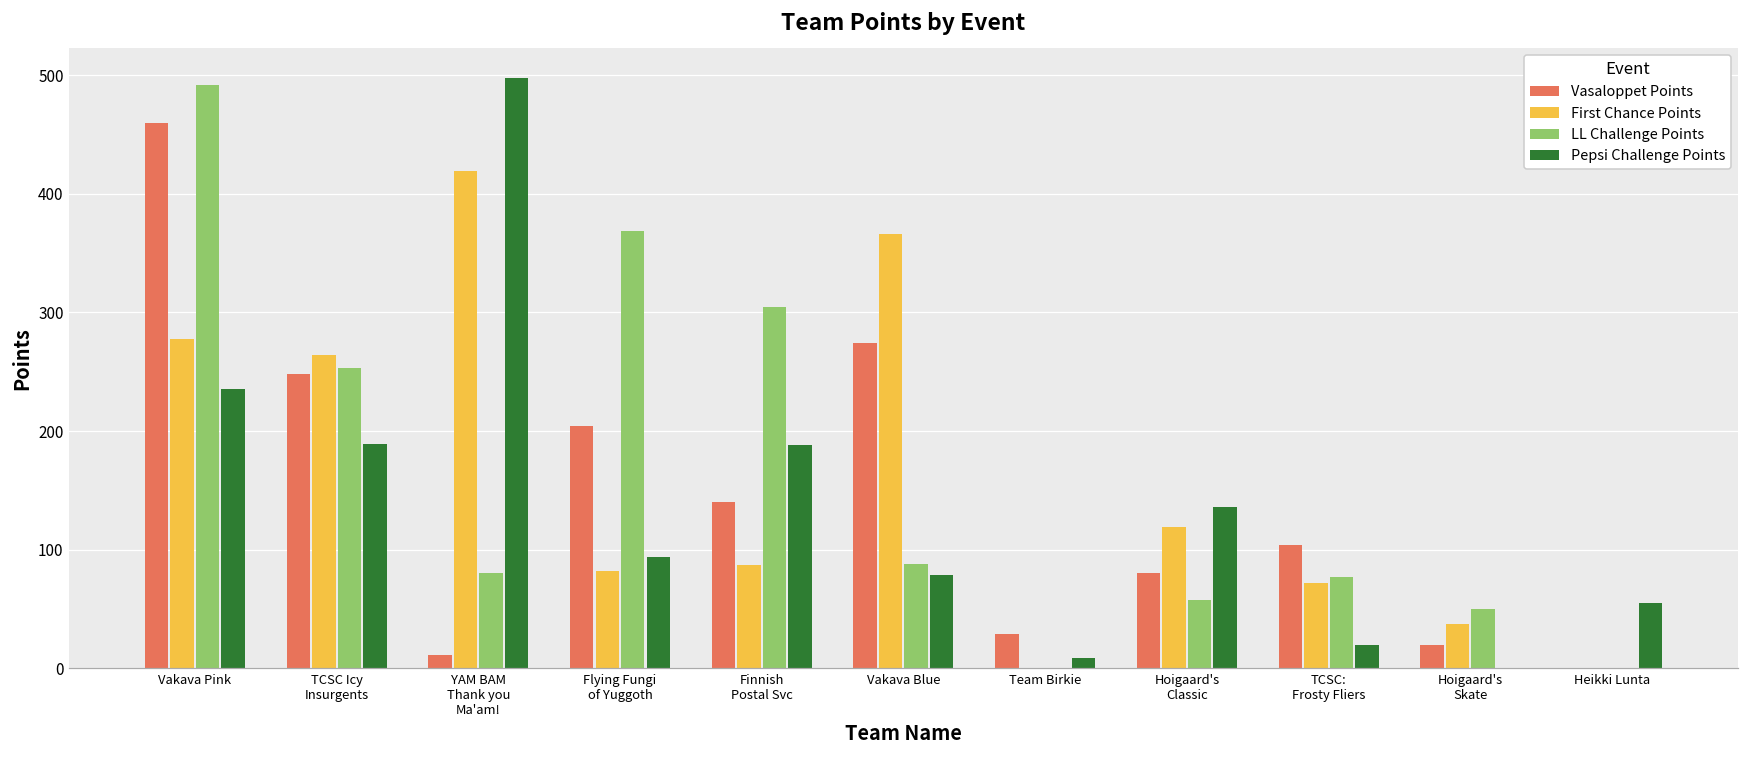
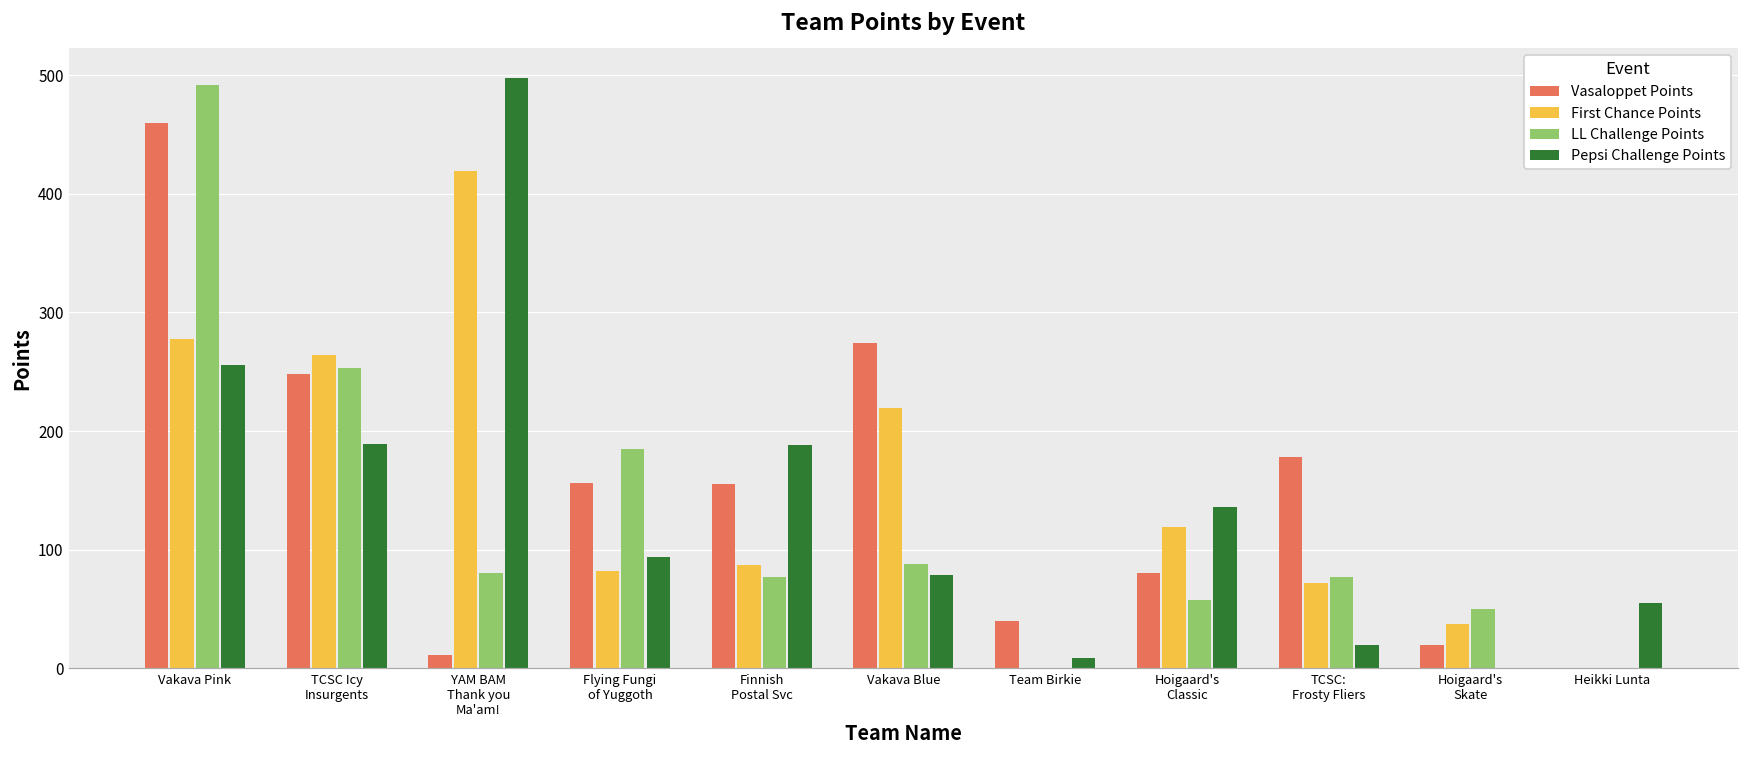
Pepsi Challenge Points, Vakava Pink: 235 -> 255
Vasaloppet Points, Flying Fungi of Yuggoth: 204 -> 157
LL Challenge Points, Flying Fungi of Yuggoth: 369 -> 185
Vasaloppet Points, Finnish Postal Svc: 140 -> 155
LL Challenge Points, Finnish Postal Svc: 305 -> 77
First Chance Points, Vakava Blue: 366 -> 219
Vasaloppet Points, Team Birkie: 29 -> 40
Vasaloppet Points, TCSC: Frosty Fliers: 104 -> 178
